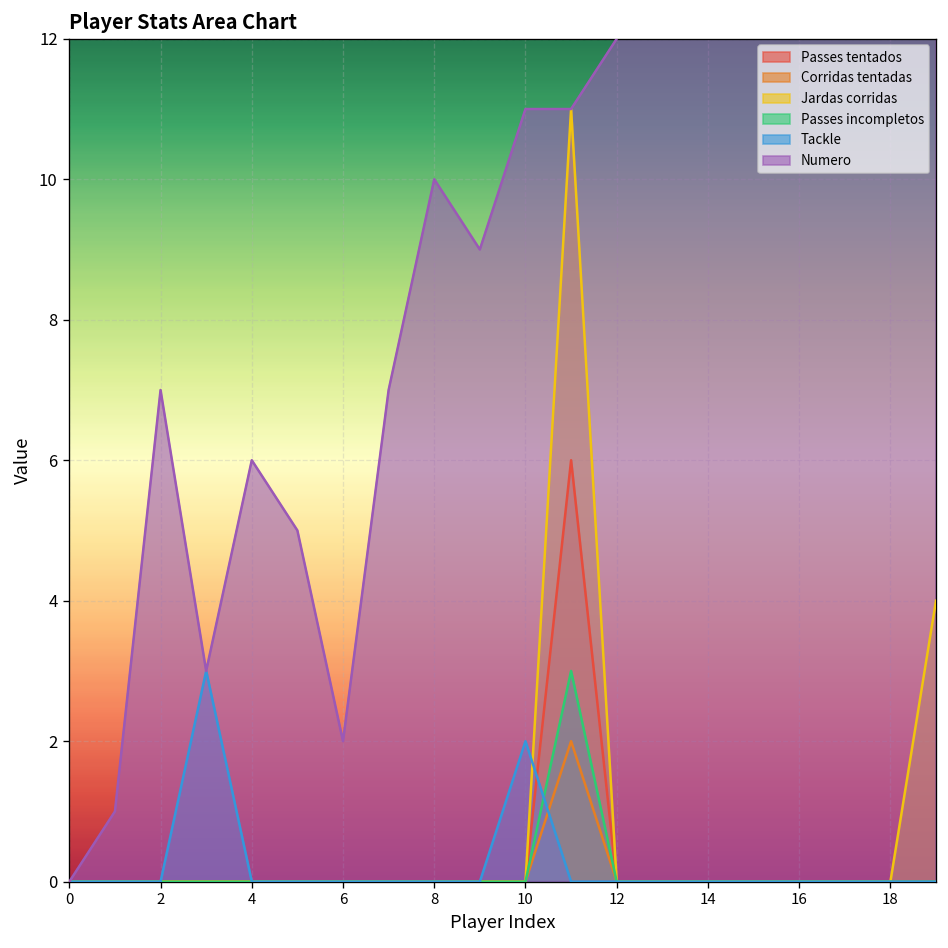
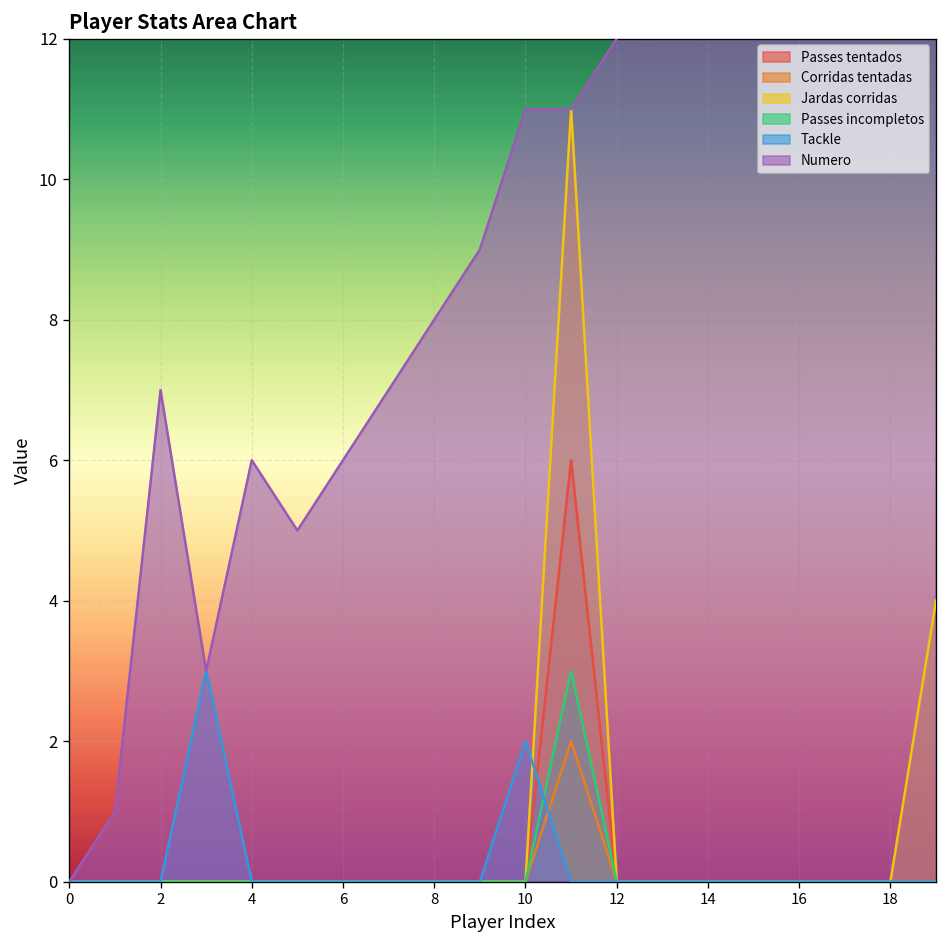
Numero, 6: 2 -> 6
Numero, 8: 10 -> 8
